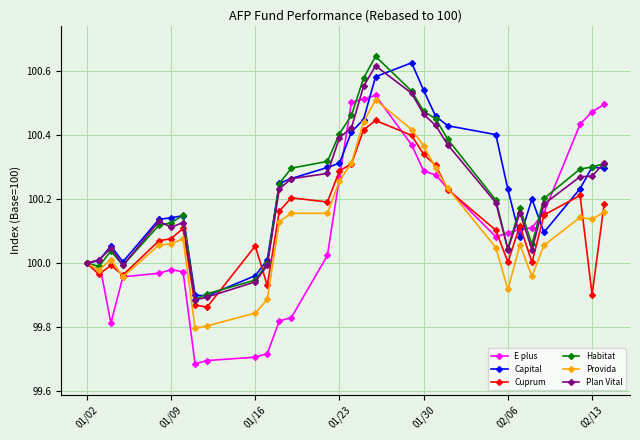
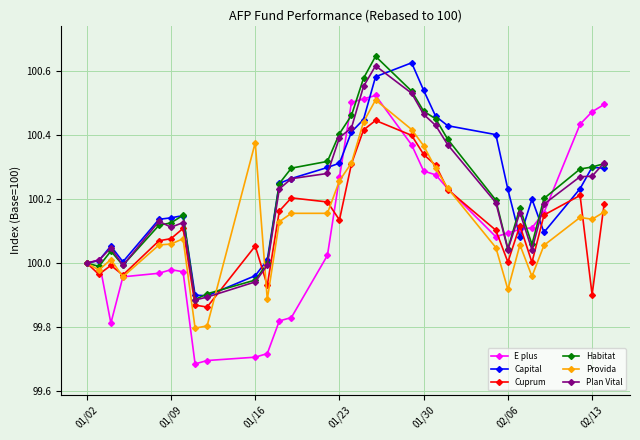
Provida, 01/16: 99.84 -> 100.38
Cuprum, 01/23: 100.29 -> 100.13
